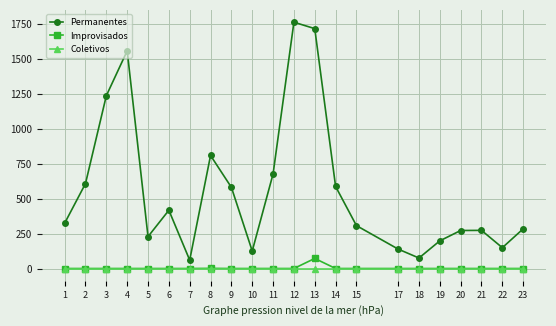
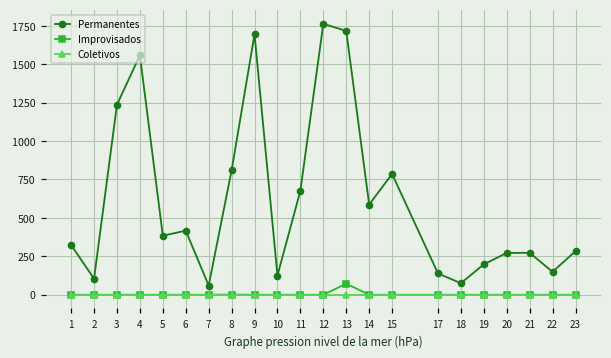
Permanentes, 2: 610 -> 100
Permanentes, 5: 230 -> 380
Permanentes, 9: 580 -> 1700
Permanentes, 15: 310 -> 790
